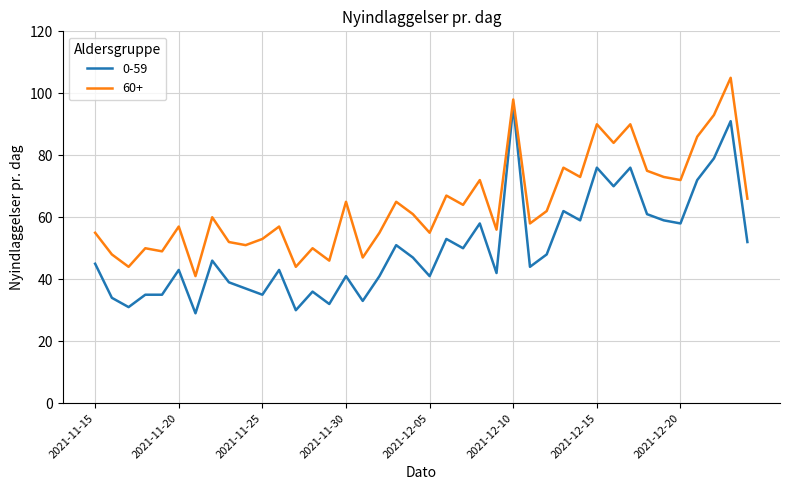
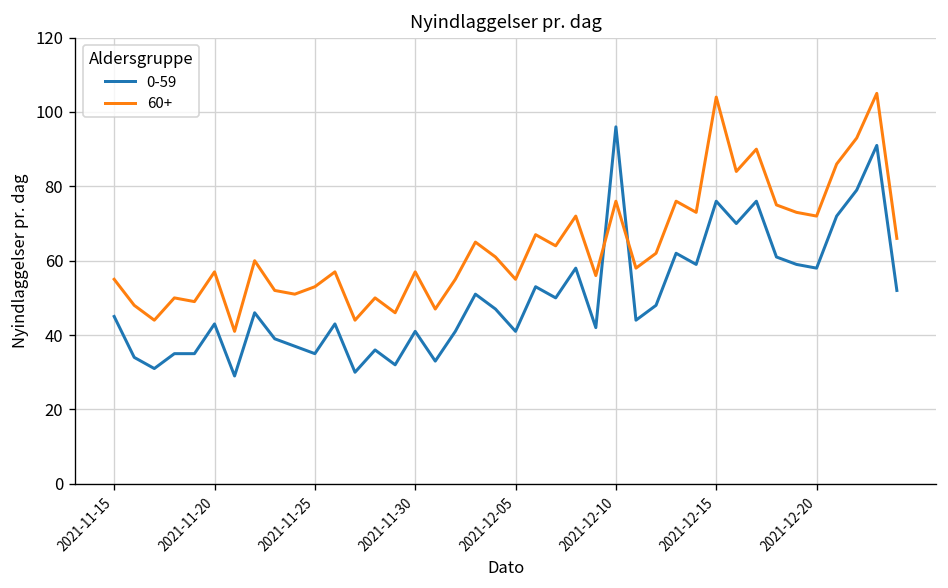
60+, 2021-11-30: 65 -> 57
60+, 2021-12-10: 98 -> 76
60+, 2021-12-15: 90 -> 104
